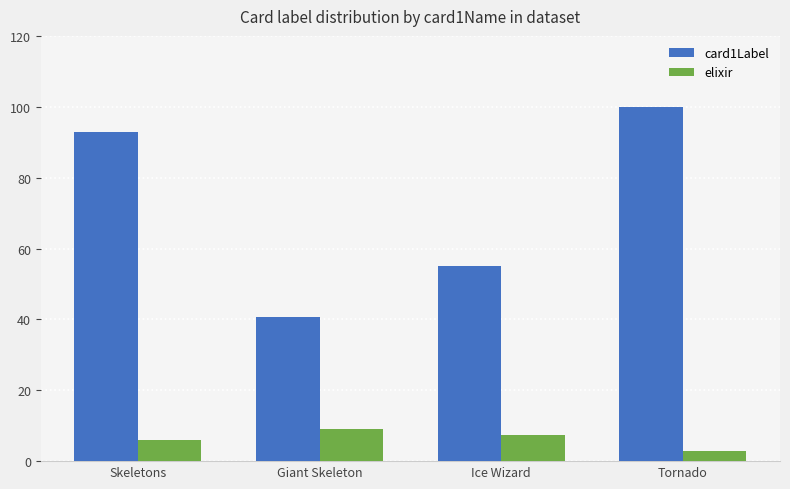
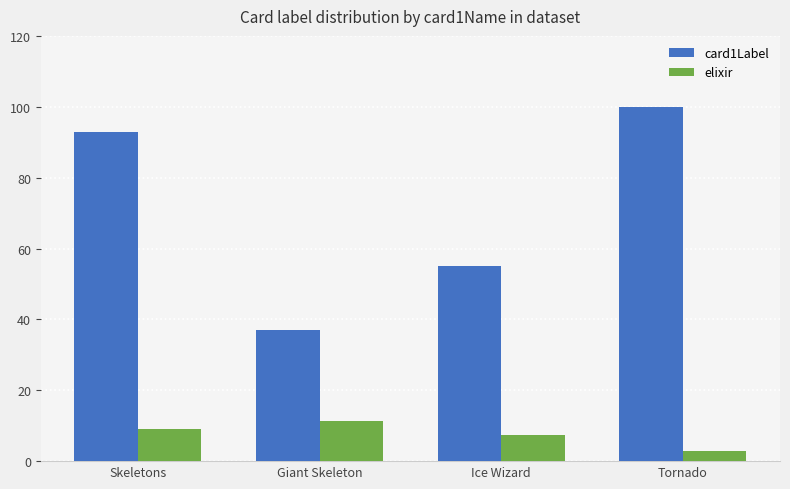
elixir, Skeletons: 6 -> 9
card1Label, Giant Skeleton: 41 -> 37
elixir, Giant Skeleton: 9 -> 11
